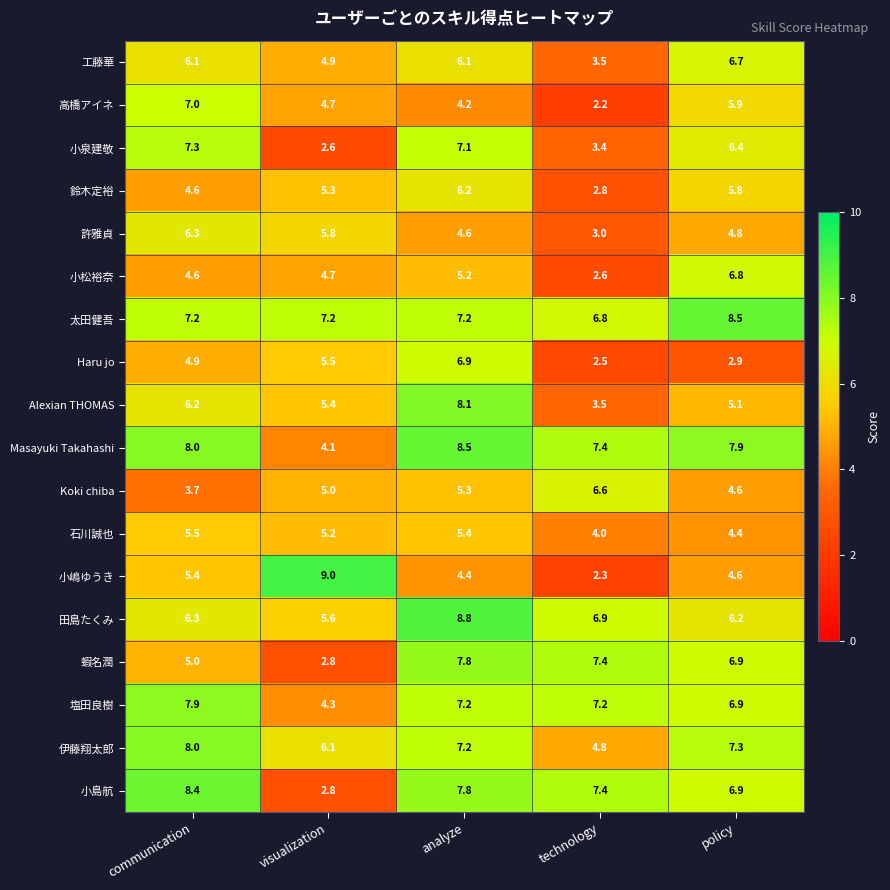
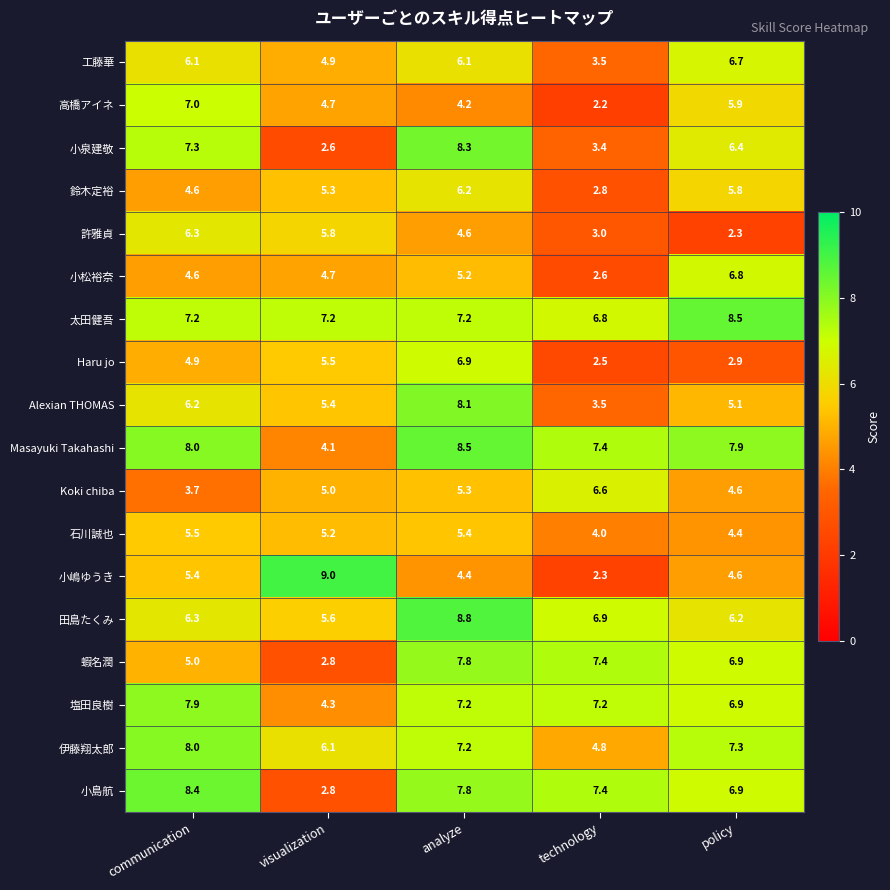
小泉建敬, analyze: 7.1 -> 8.3
許雅貞, policy: 4.8 -> 2.3
